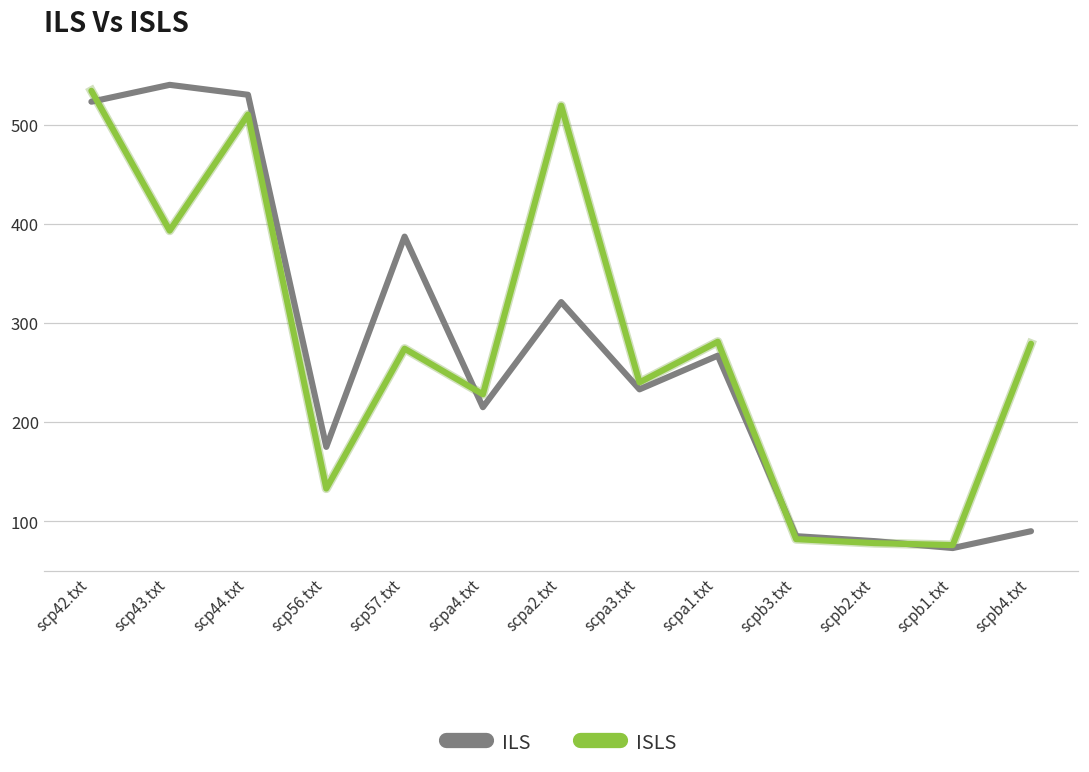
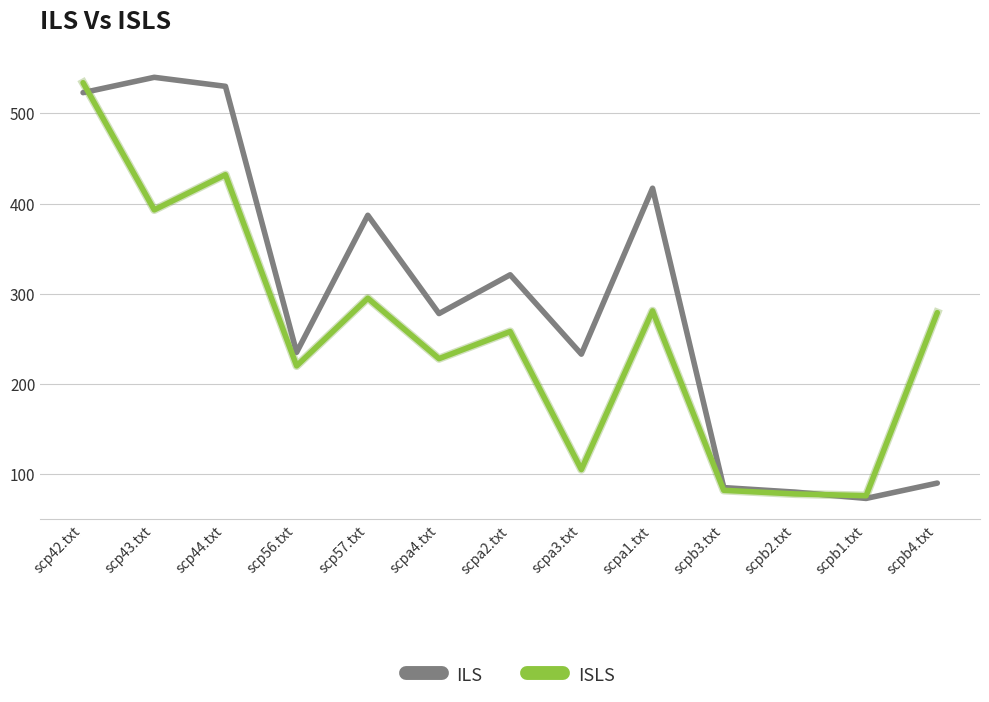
ISLS, scp44.txt: 510 -> 430
ILS, scp56.txt: 180 -> 240
ISLS, scp56.txt: 130 -> 220
ISLS, scp57.txt: 270 -> 300
ILS, scpa4.txt: 220 -> 280
ISLS, scpa2.txt: 520 -> 260
ISLS, scpa3.txt: 240 -> 110
ILS, scpa1.txt: 270 -> 420
